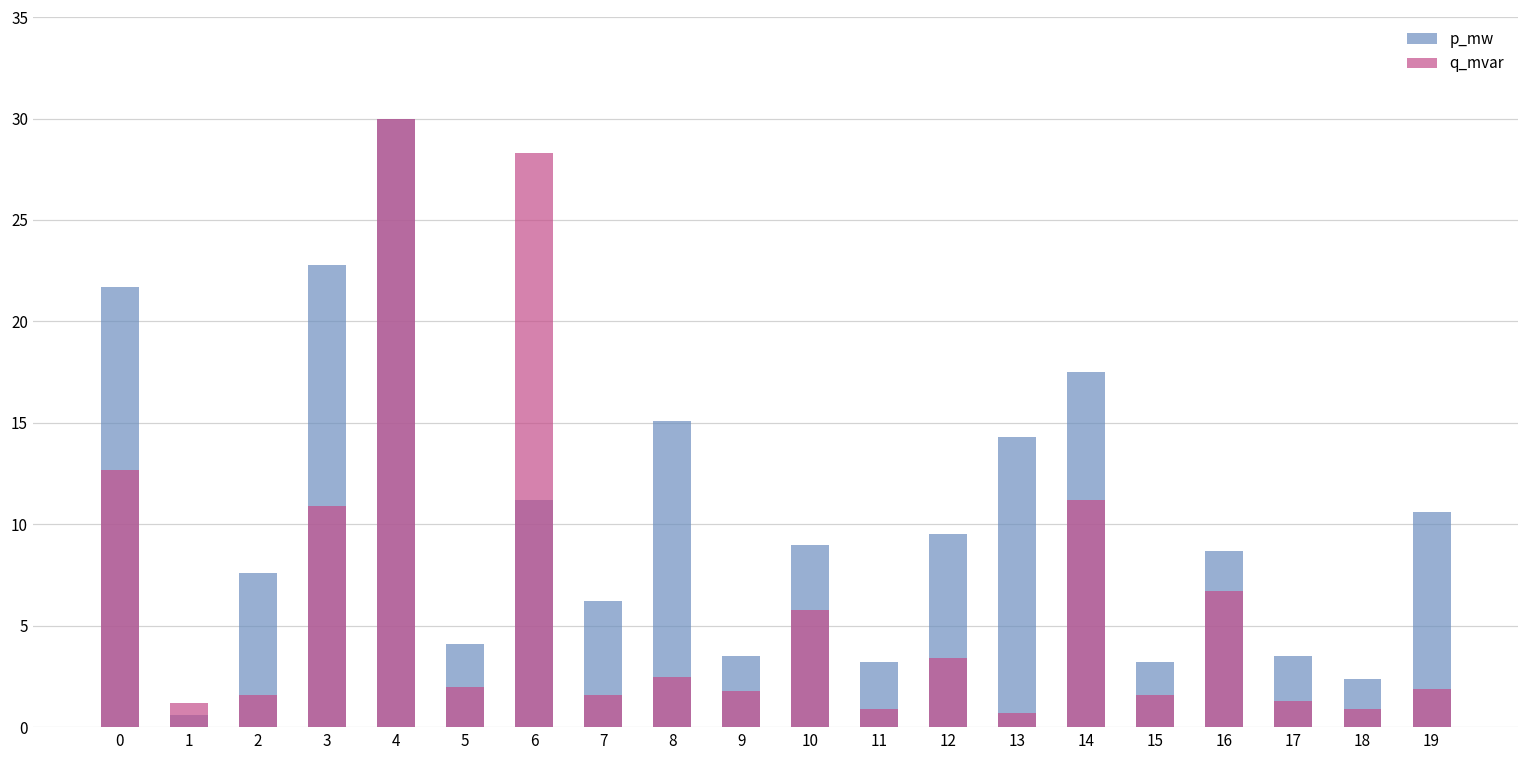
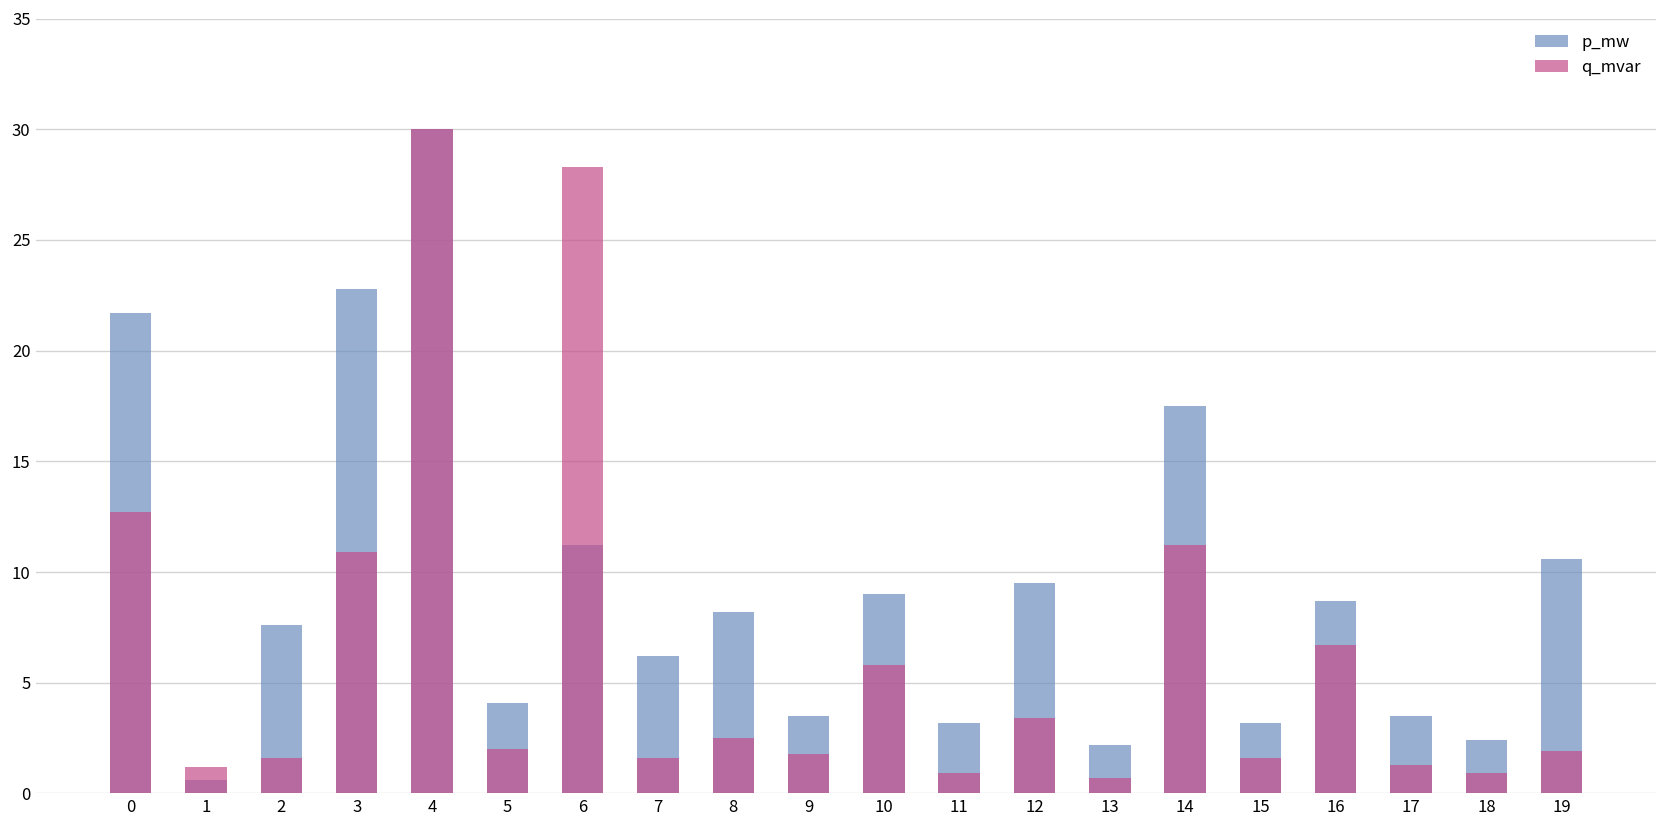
p_mw, 8: 15.1 -> 8.2
p_mw, 13: 14.3 -> 2.2
